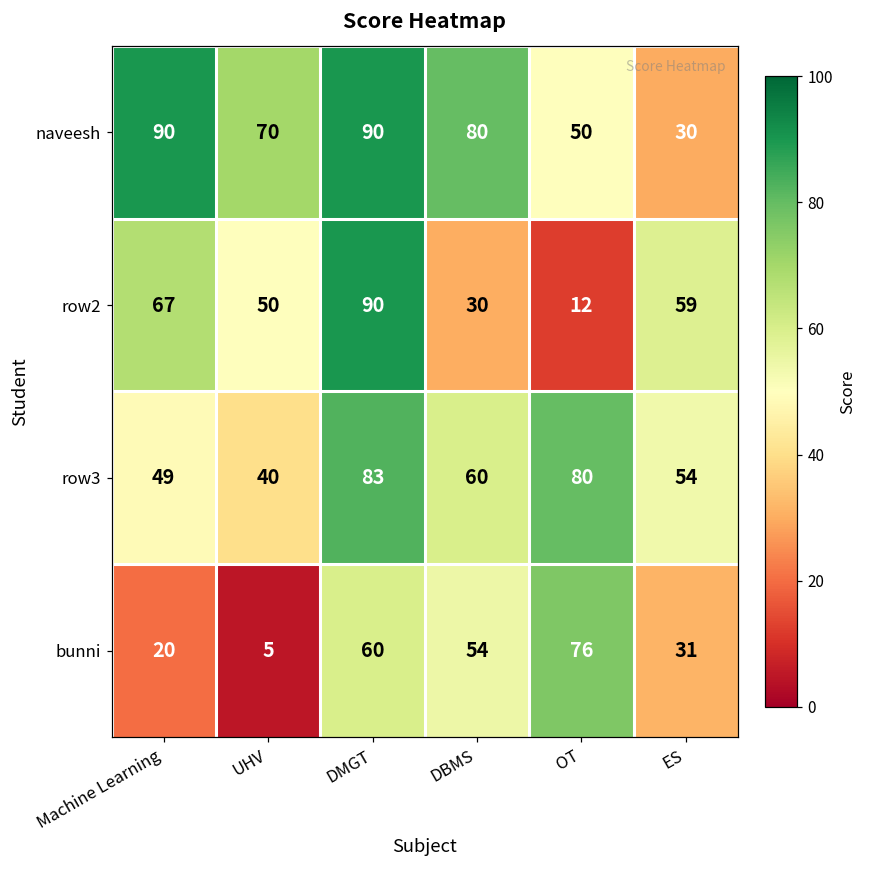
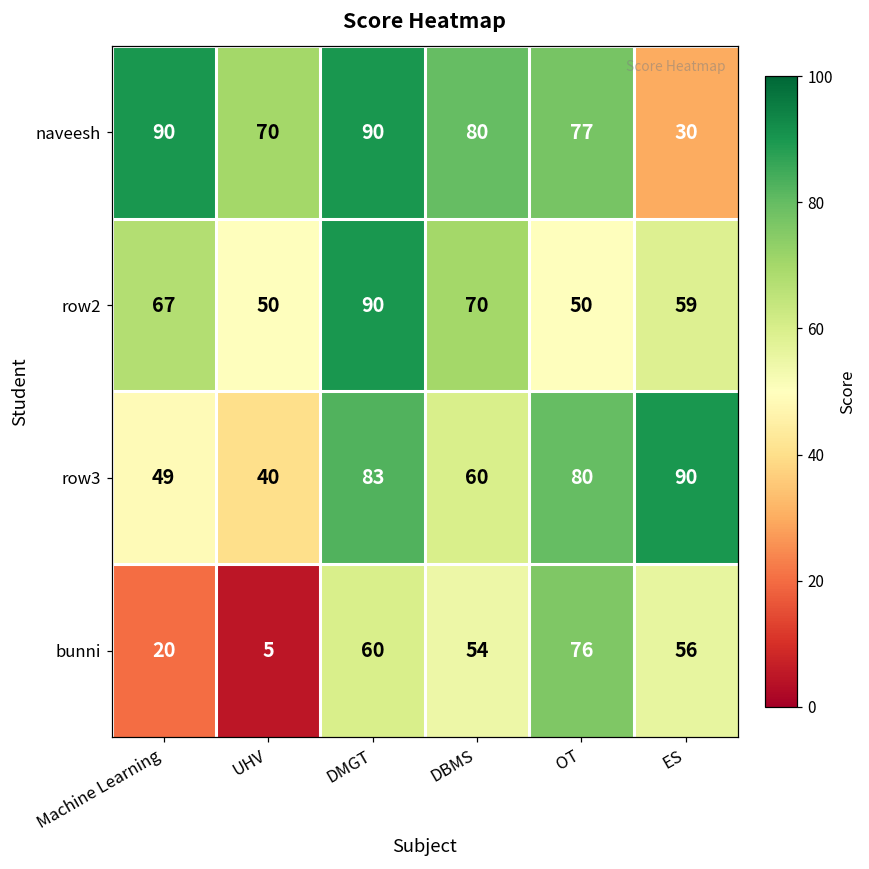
naveesh, OT: 50 -> 77
row2, DBMS: 30 -> 70
row2, OT: 12 -> 50
row3, ES: 54 -> 90
bunni, ES: 31 -> 56
